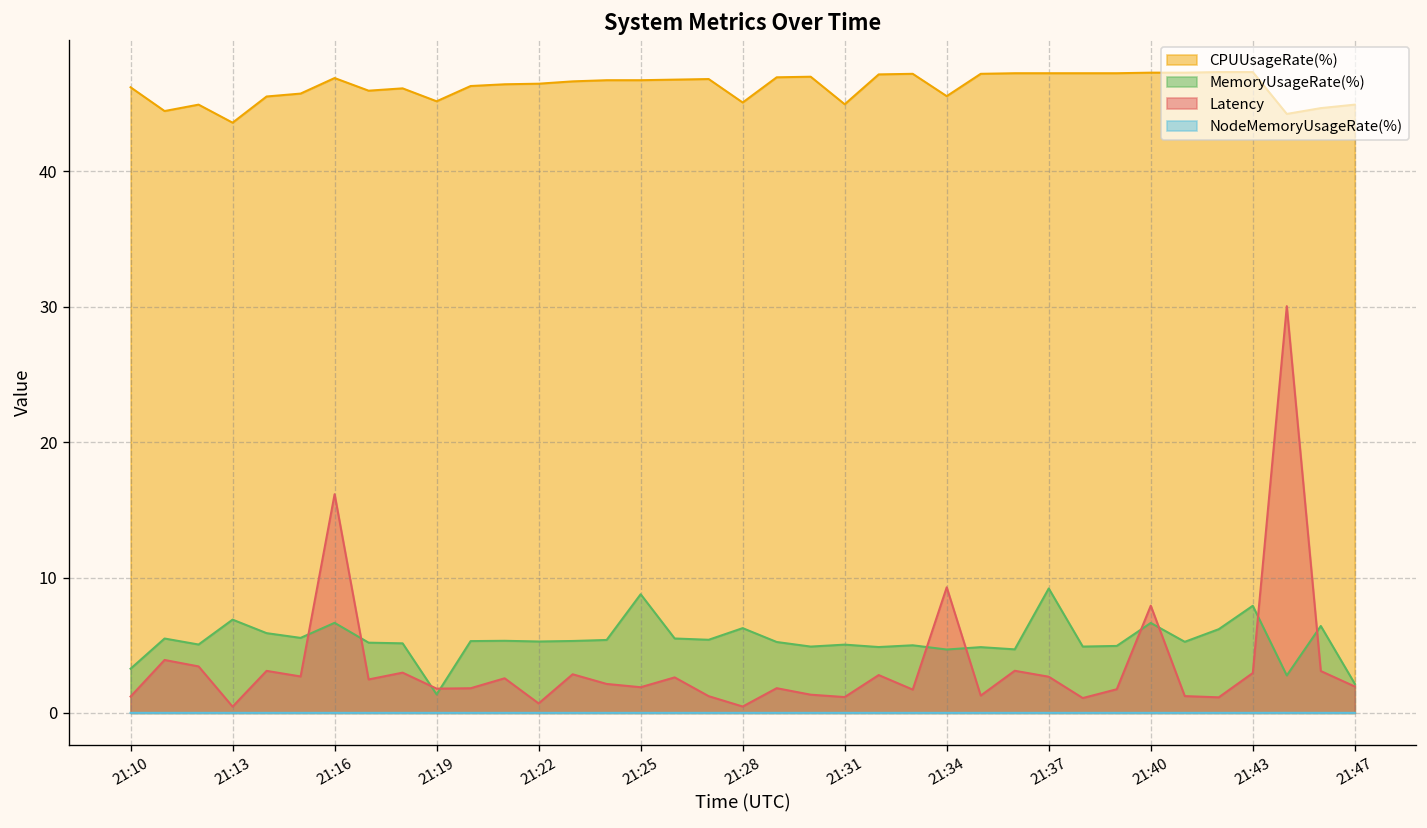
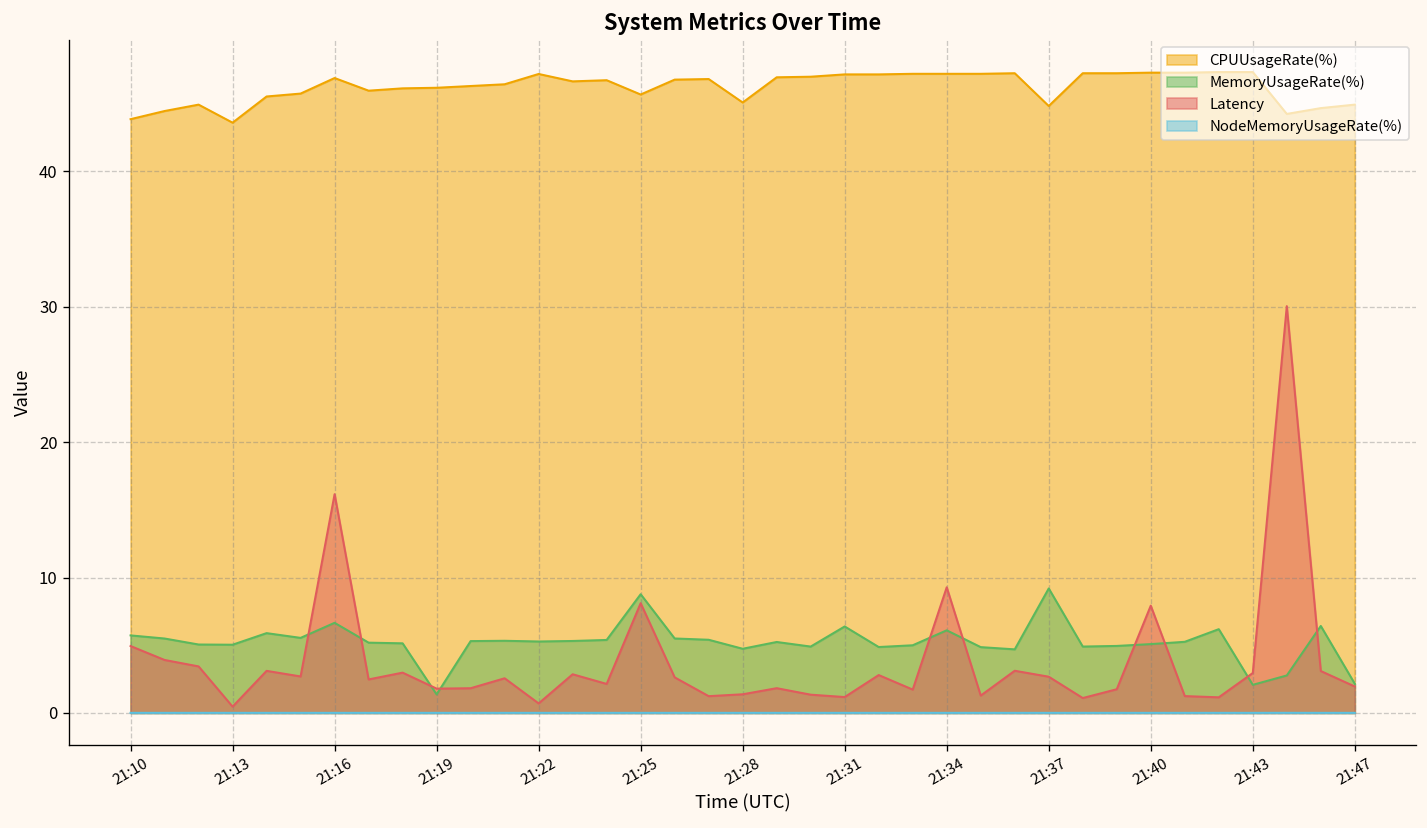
CPUUsageRate(%), 21:10: 46.2 -> 43.9
MemoryUsageRate(%), 21:10: 3.3 -> 5.7
Latency, 21:10: 1.2 -> 4.9
MemoryUsageRate(%), 21:13: 6.9 -> 5.0
CPUUsageRate(%), 21:19: 45.2 -> 46.2
CPUUsageRate(%), 21:22: 46.5 -> 47.2
CPUUsageRate(%), 21:25: 46.7 -> 45.7
Latency, 21:25: 1.9 -> 8.1
MemoryUsageRate(%), 21:28: 6.3 -> 4.7
Latency, 21:28: 0.5 -> 1.4
CPUUsageRate(%), 21:31: 45.0 -> 47.2
MemoryUsageRate(%), 21:31: 5.0 -> 6.4
CPUUsageRate(%), 21:34: 45.6 -> 47.2
MemoryUsageRate(%), 21:34: 4.7 -> 6.1
CPUUsageRate(%), 21:37: 47.3 -> 44.8
MemoryUsageRate(%), 21:40: 6.6 -> 5.1
MemoryUsageRate(%), 21:43: 7.9 -> 2.1
